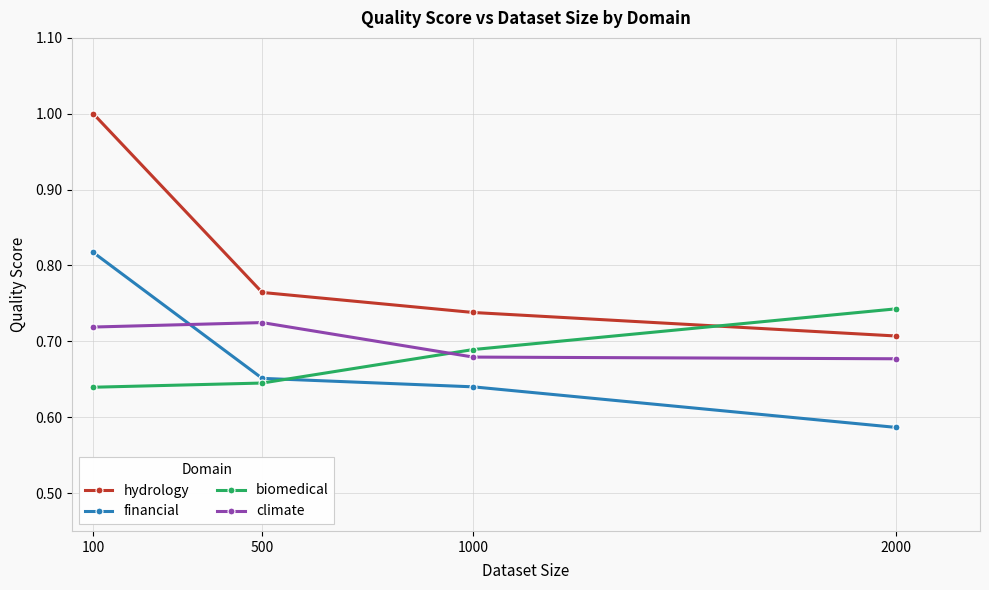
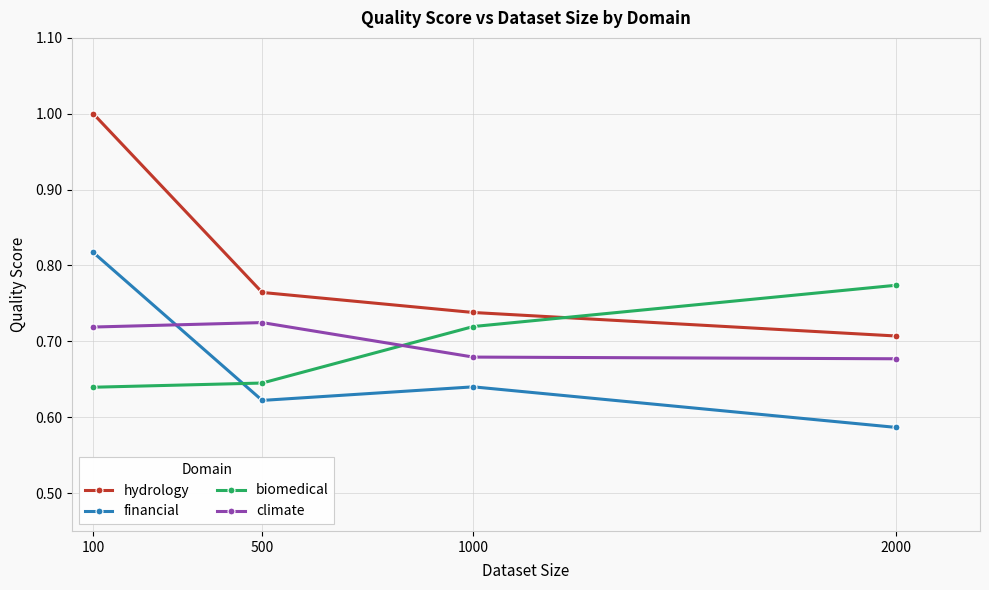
financial, 500: 0.65 -> 0.62
biomedical, 1000: 0.69 -> 0.72
biomedical, 2000: 0.74 -> 0.77
